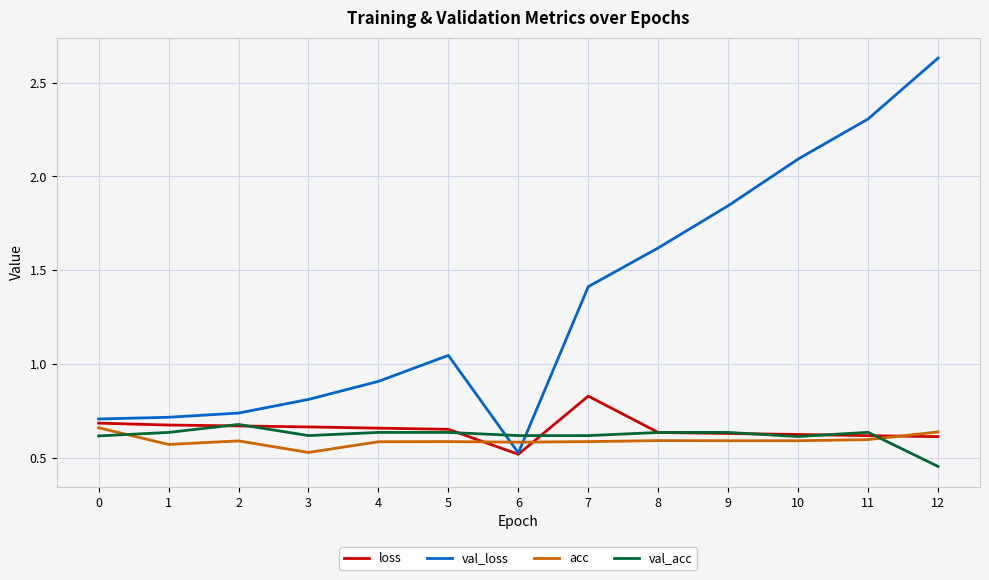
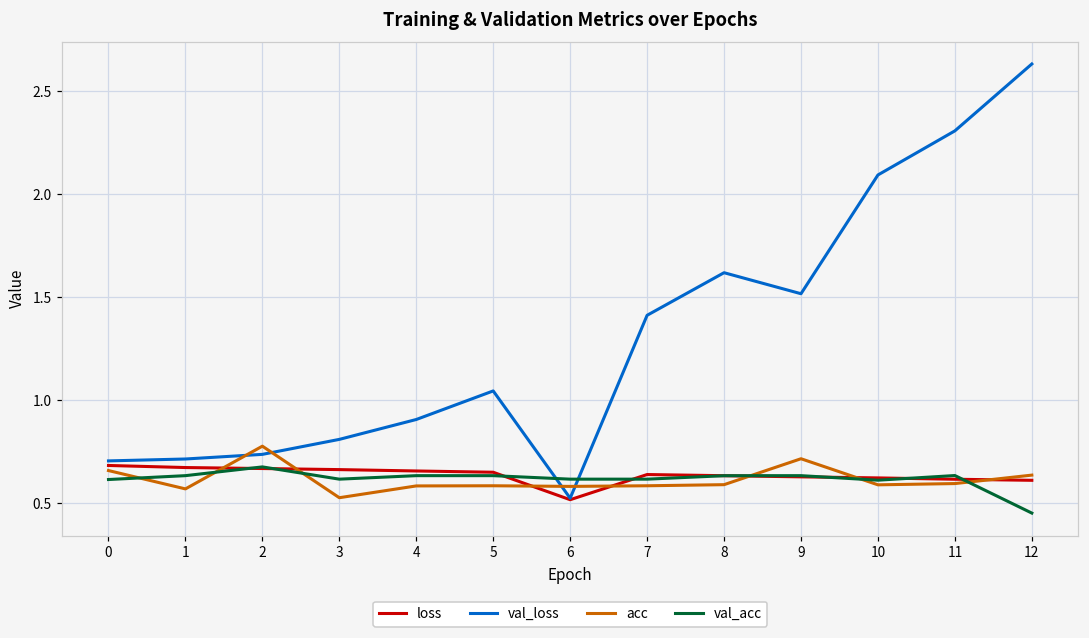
acc, 2: 0.59 -> 0.78
loss, 7: 0.83 -> 0.64
val_loss, 9: 1.84 -> 1.52
acc, 9: 0.59 -> 0.72
